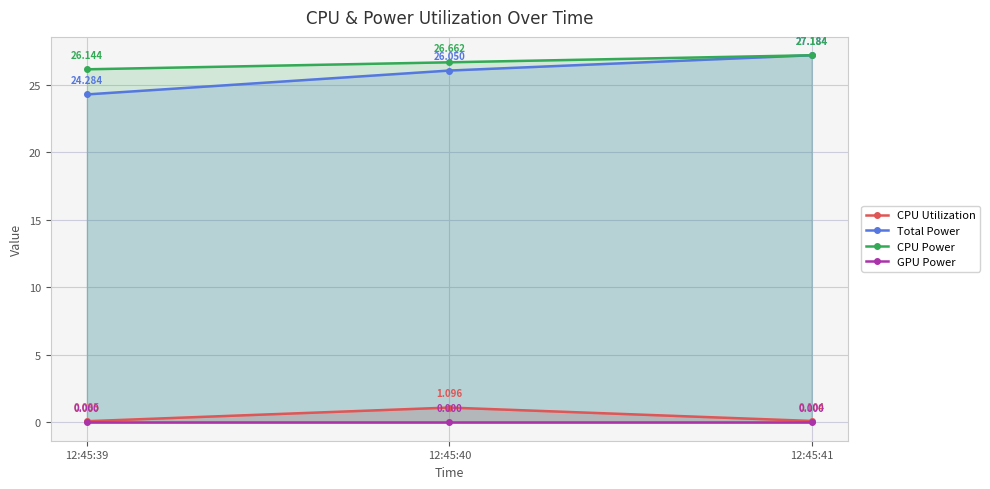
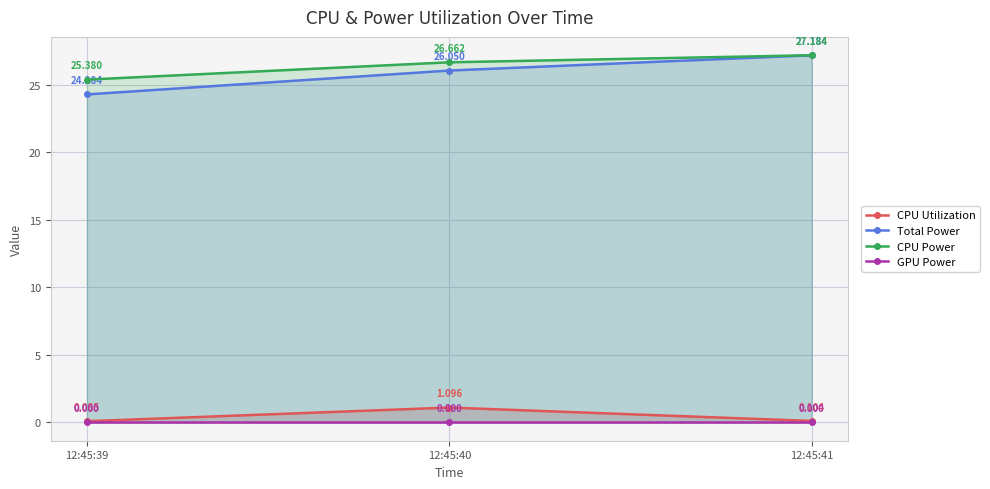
CPU Power, 12:45:39: 26.144 -> 25.380
